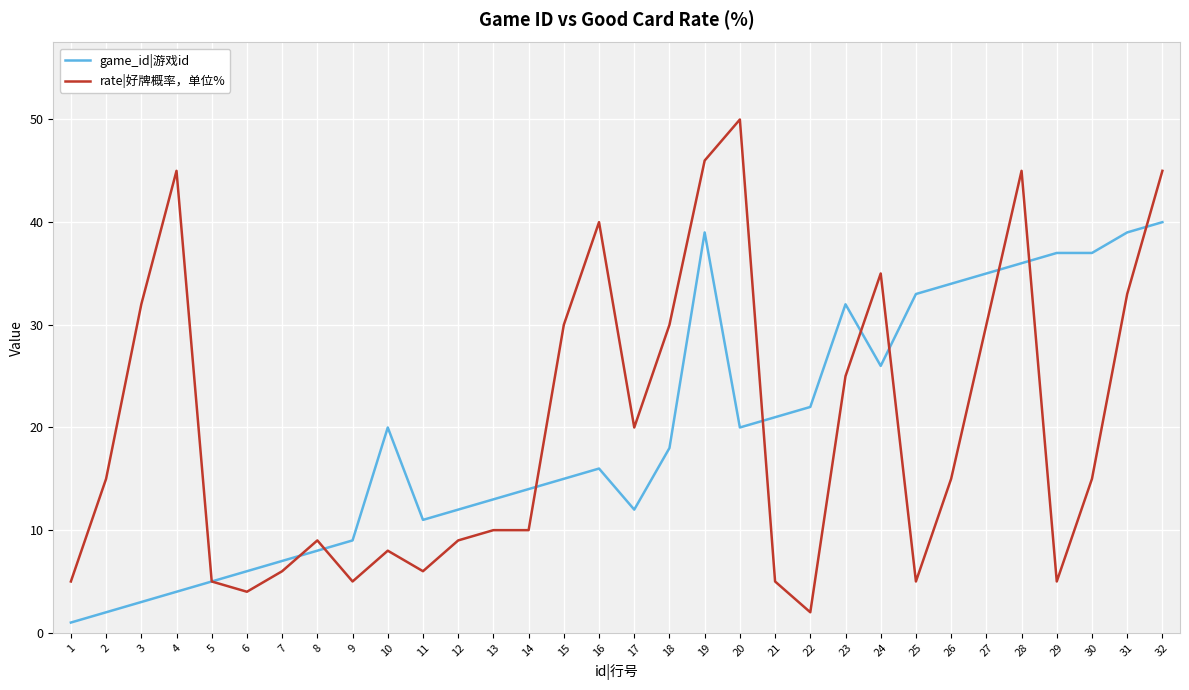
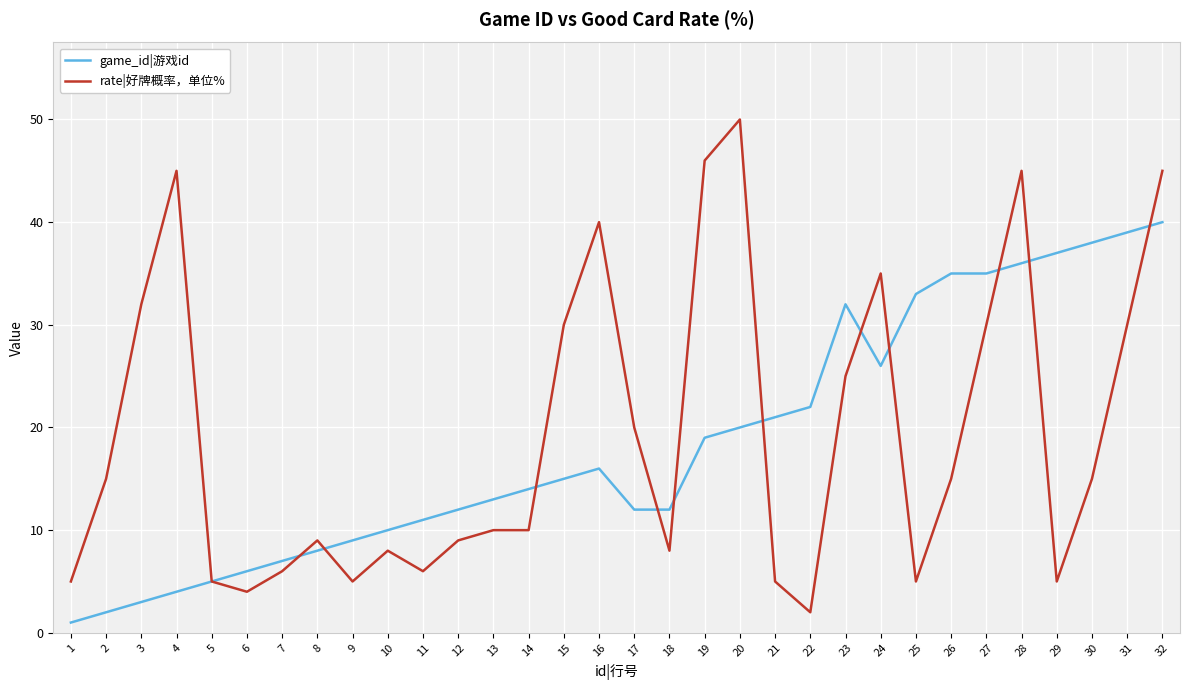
game_id|游戏id, 10: 20 -> 10
game_id|游戏id, 18: 18 -> 12
rate|好牌概率，单位%, 18: 30 -> 8
game_id|游戏id, 19: 39 -> 19
game_id|游戏id, 26: 34 -> 35
game_id|游戏id, 30: 37 -> 38
rate|好牌概率，单位%, 31: 33 -> 30
